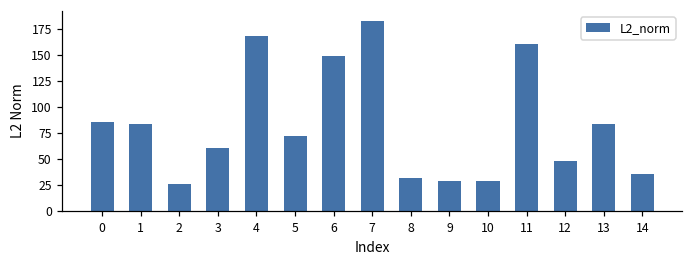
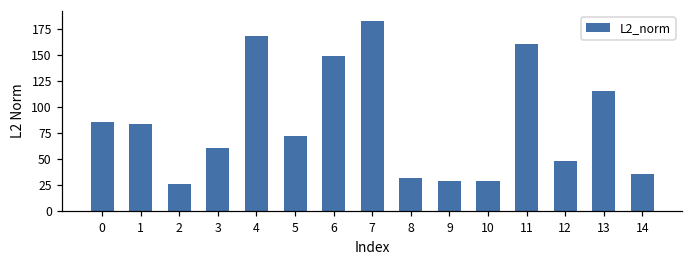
13: 80 -> 120
